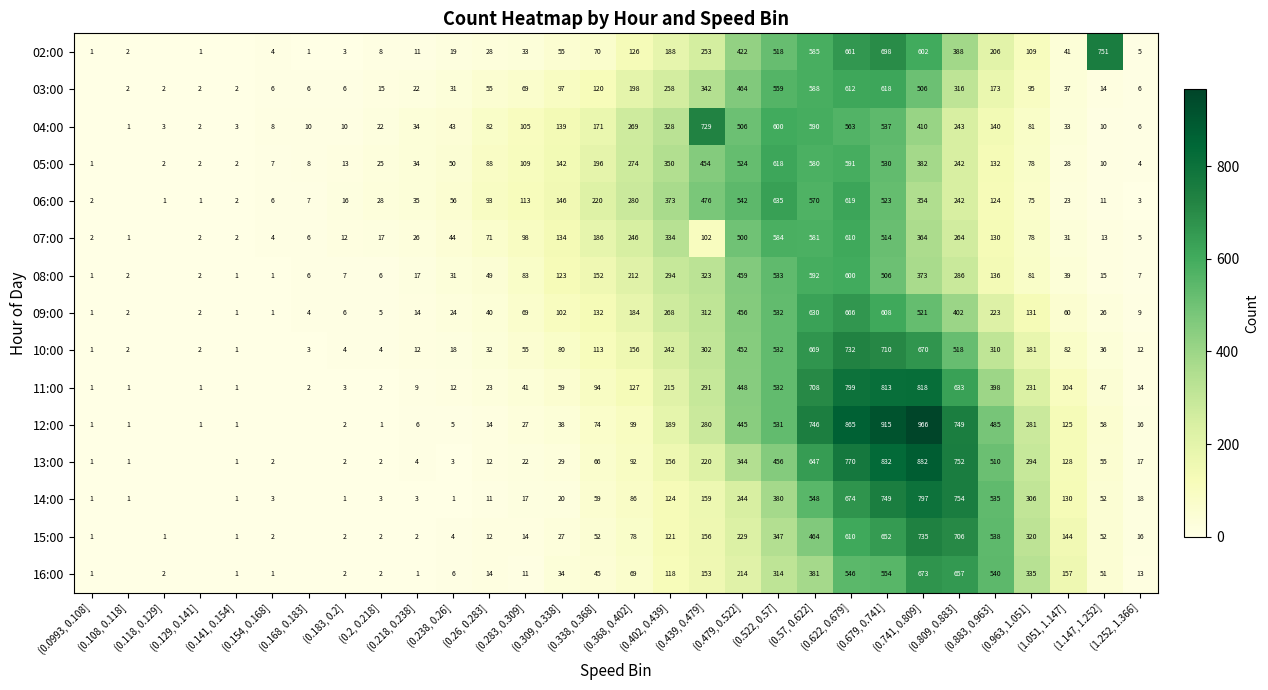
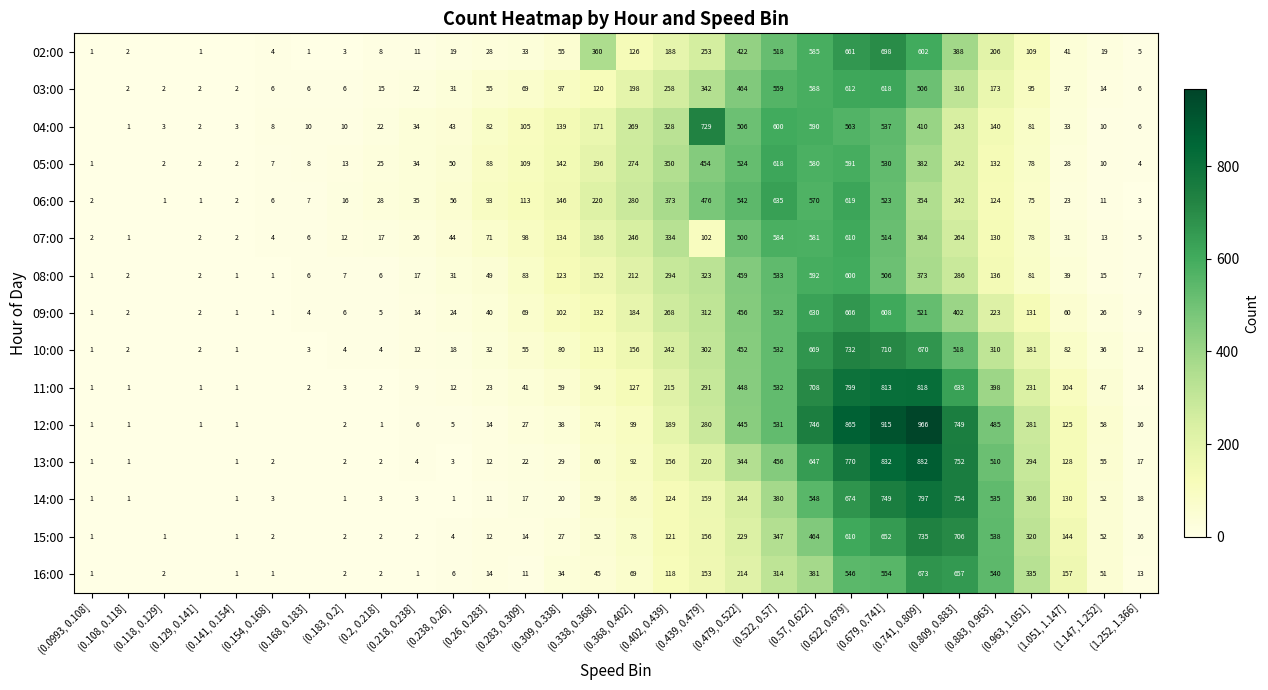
02:00, (0.338, 0.368]: 70 -> 360
02:00, (1.147, 1.252]: 751 -> 19
